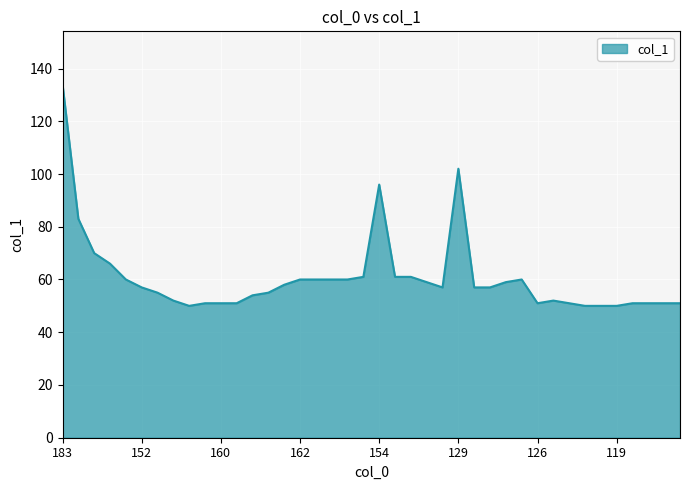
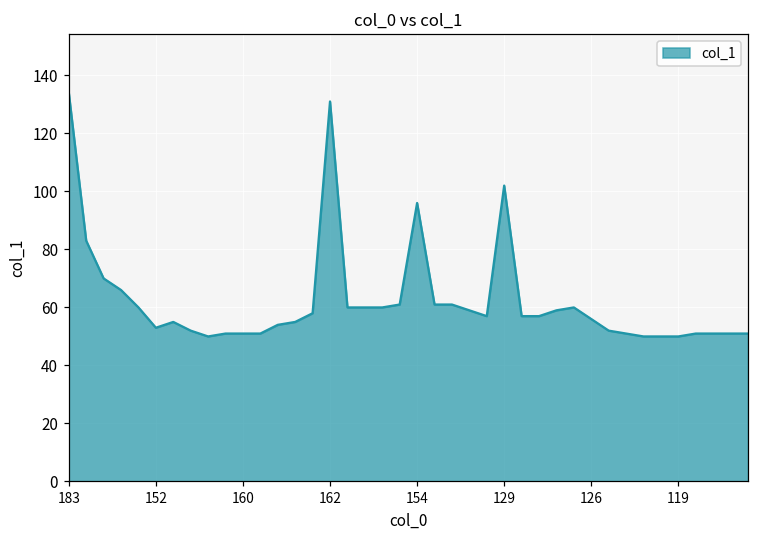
152: 57 -> 53
162: 60 -> 131
126: 51 -> 56
